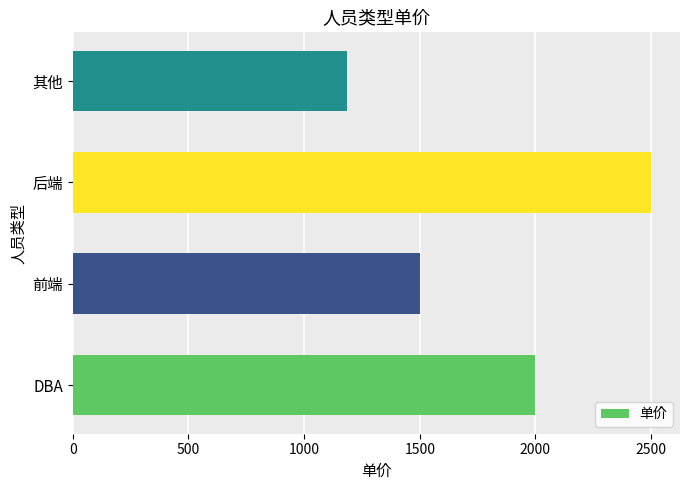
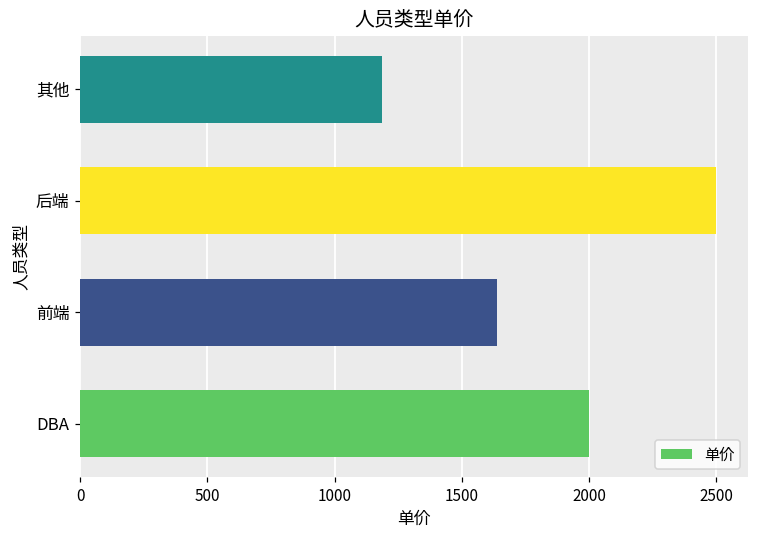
前端: 1500 -> 1640
